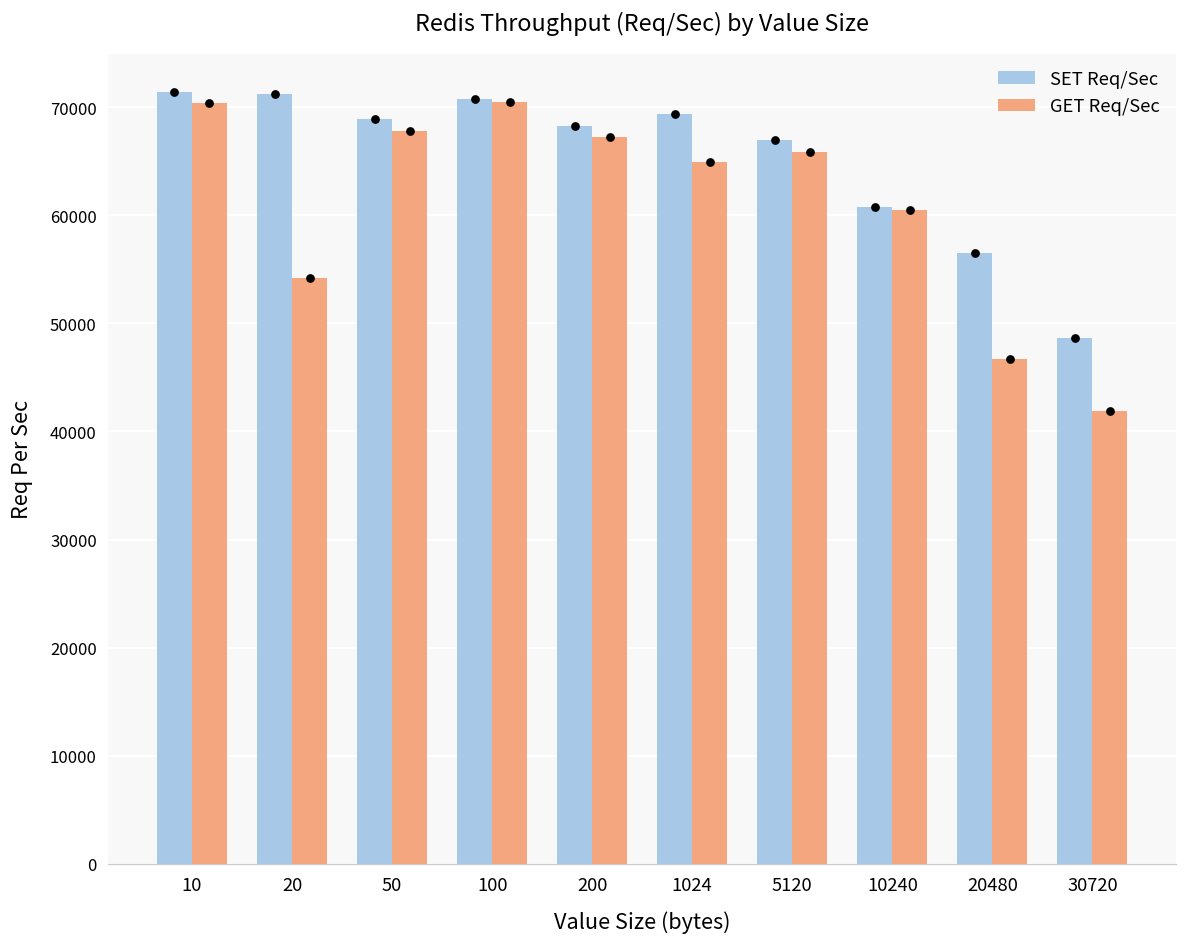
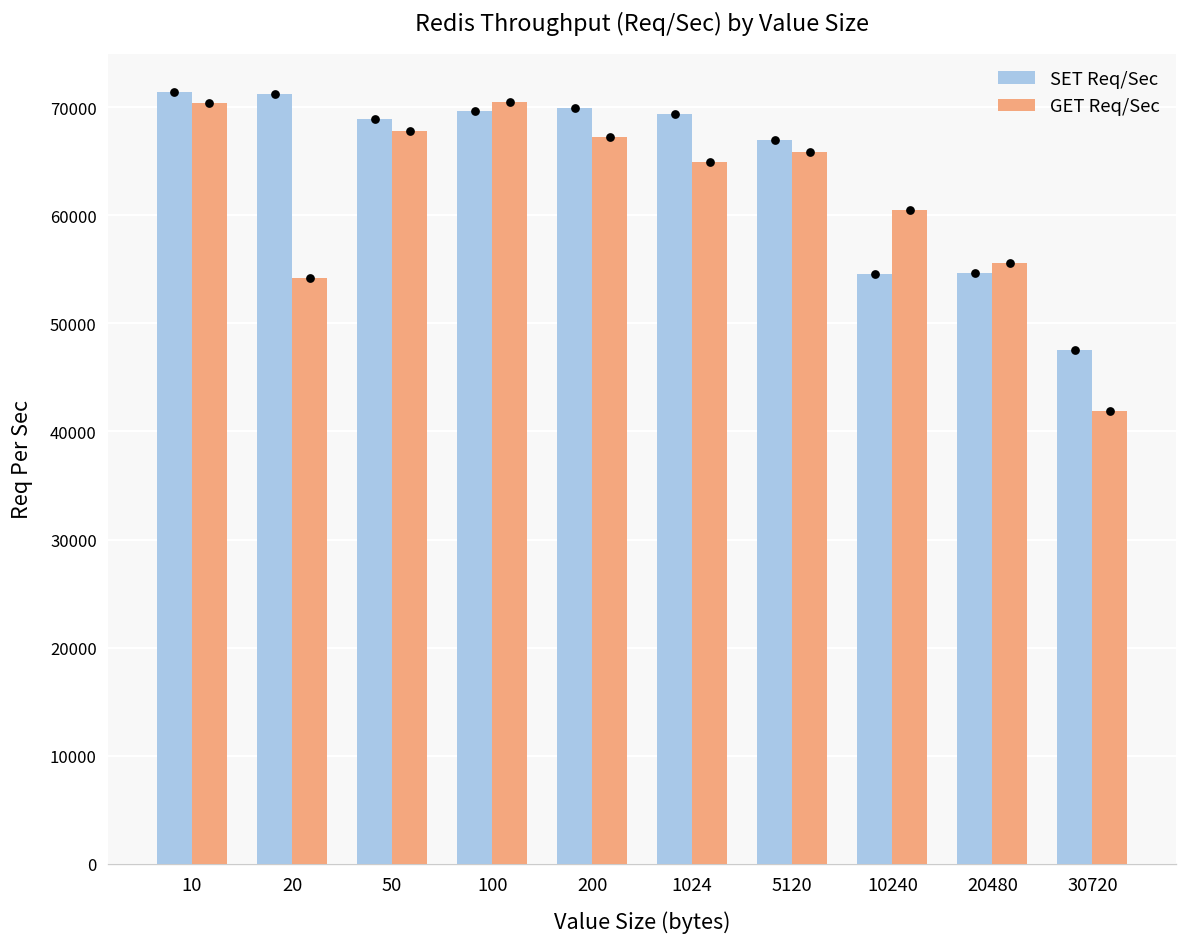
SET Req/Sec, 100: 71000 -> 70000
SET Req/Sec, 200: 68000 -> 70000
SET Req/Sec, 10240: 61000 -> 55000
SET Req/Sec, 20480: 56000 -> 55000
GET Req/Sec, 20480: 47000 -> 56000
SET Req/Sec, 30720: 49000 -> 48000
